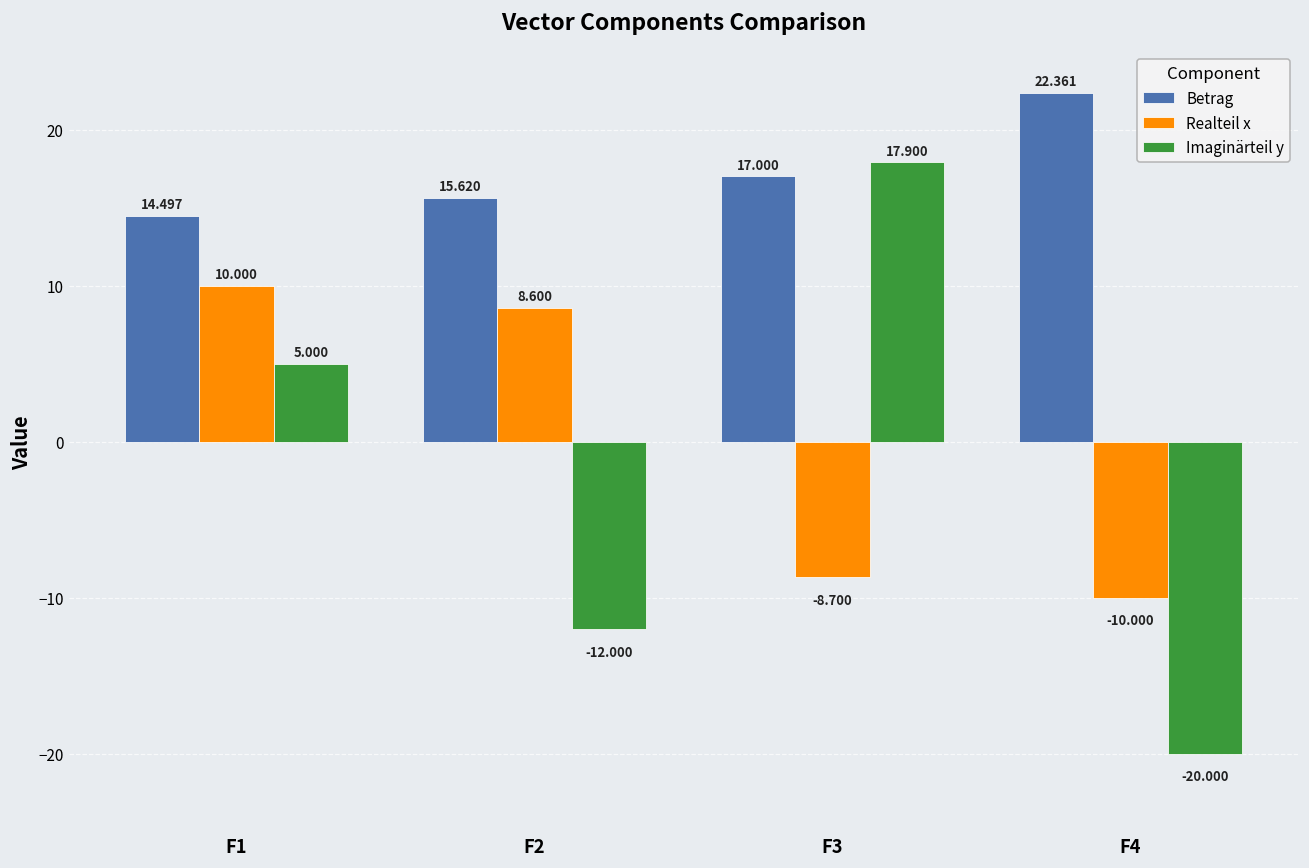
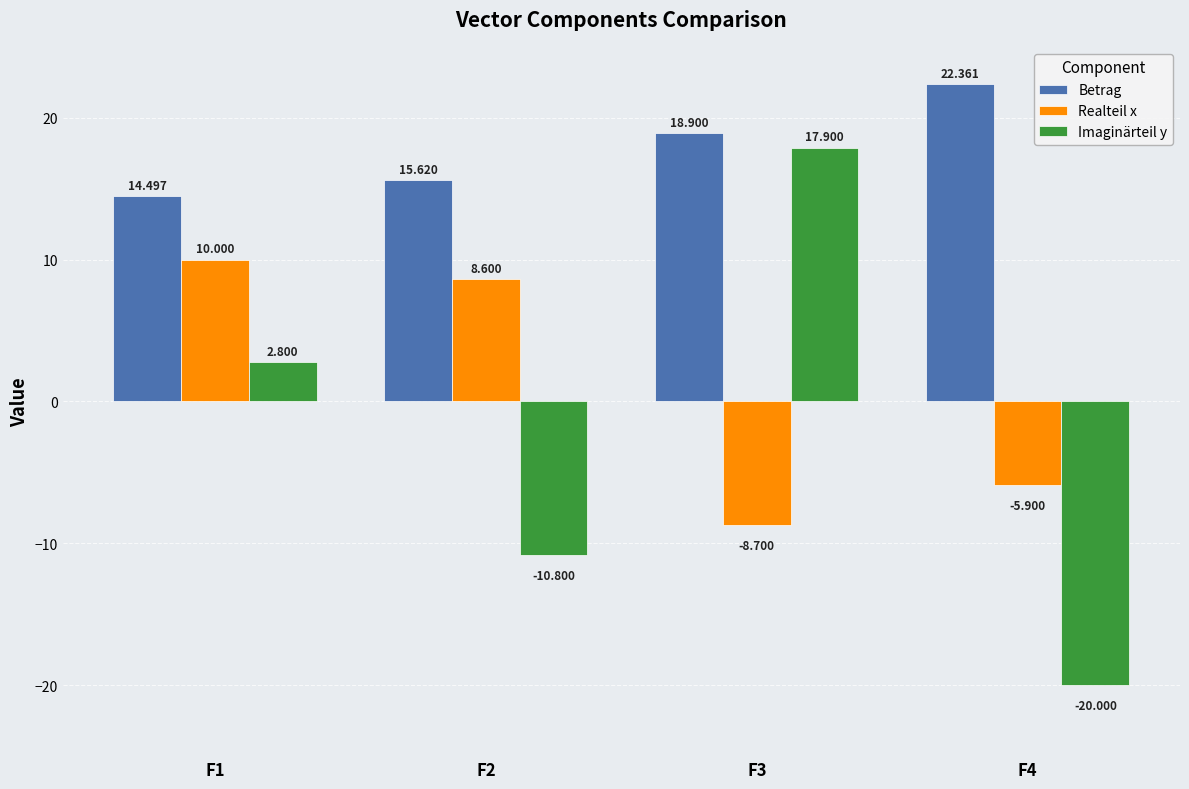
Imaginärteil y, F1: 5.000 -> 2.800
Imaginärteil y, F2: -12.000 -> -10.800
Betrag, F3: 17.000 -> 18.900
Realteil x, F4: -10.000 -> -5.900
